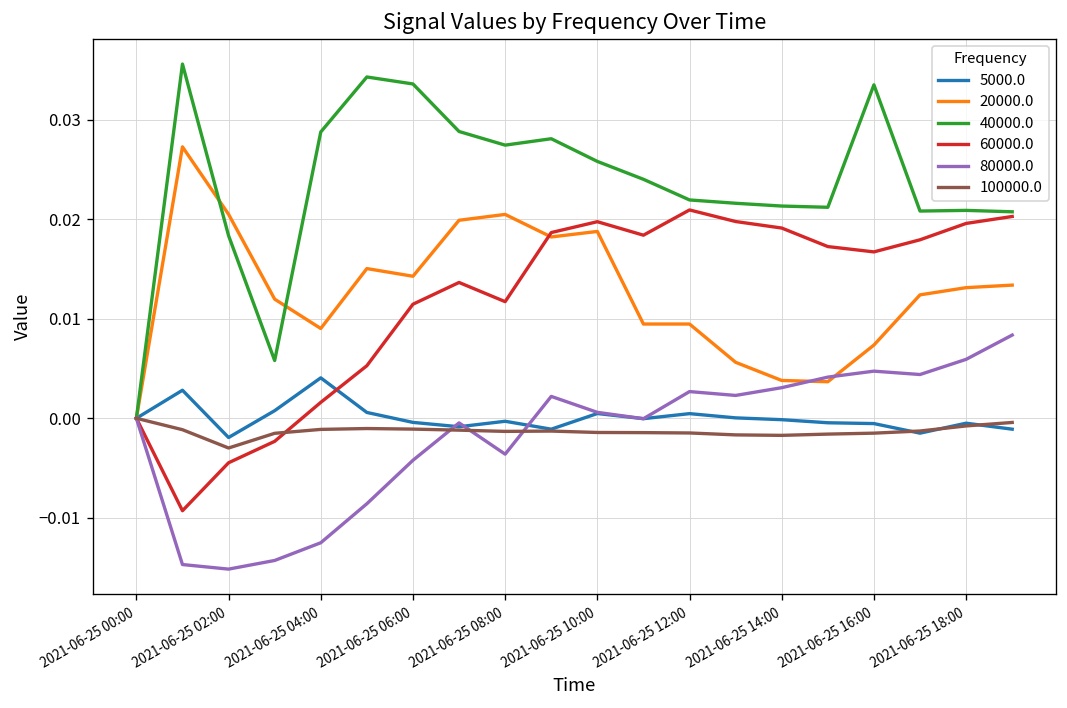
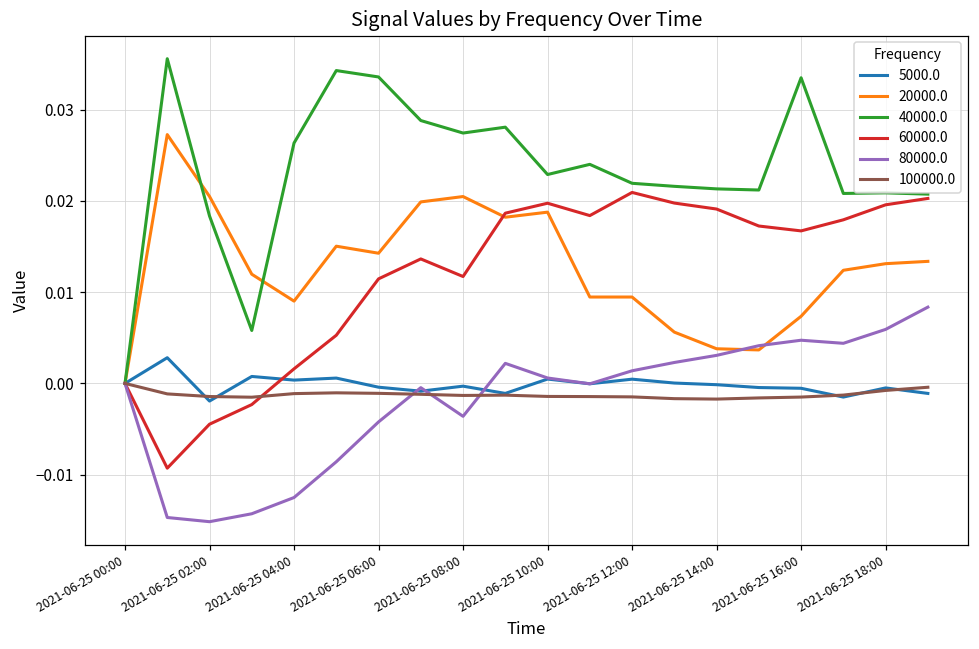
100000.0, 2021-06-25 02:00: -0.003 -> -0.001
5000.0, 2021-06-25 04:00: 0.004 -> 0.000
40000.0, 2021-06-25 04:00: 0.029 -> 0.026
40000.0, 2021-06-25 10:00: 0.026 -> 0.023
80000.0, 2021-06-25 12:00: 0.003 -> 0.001
